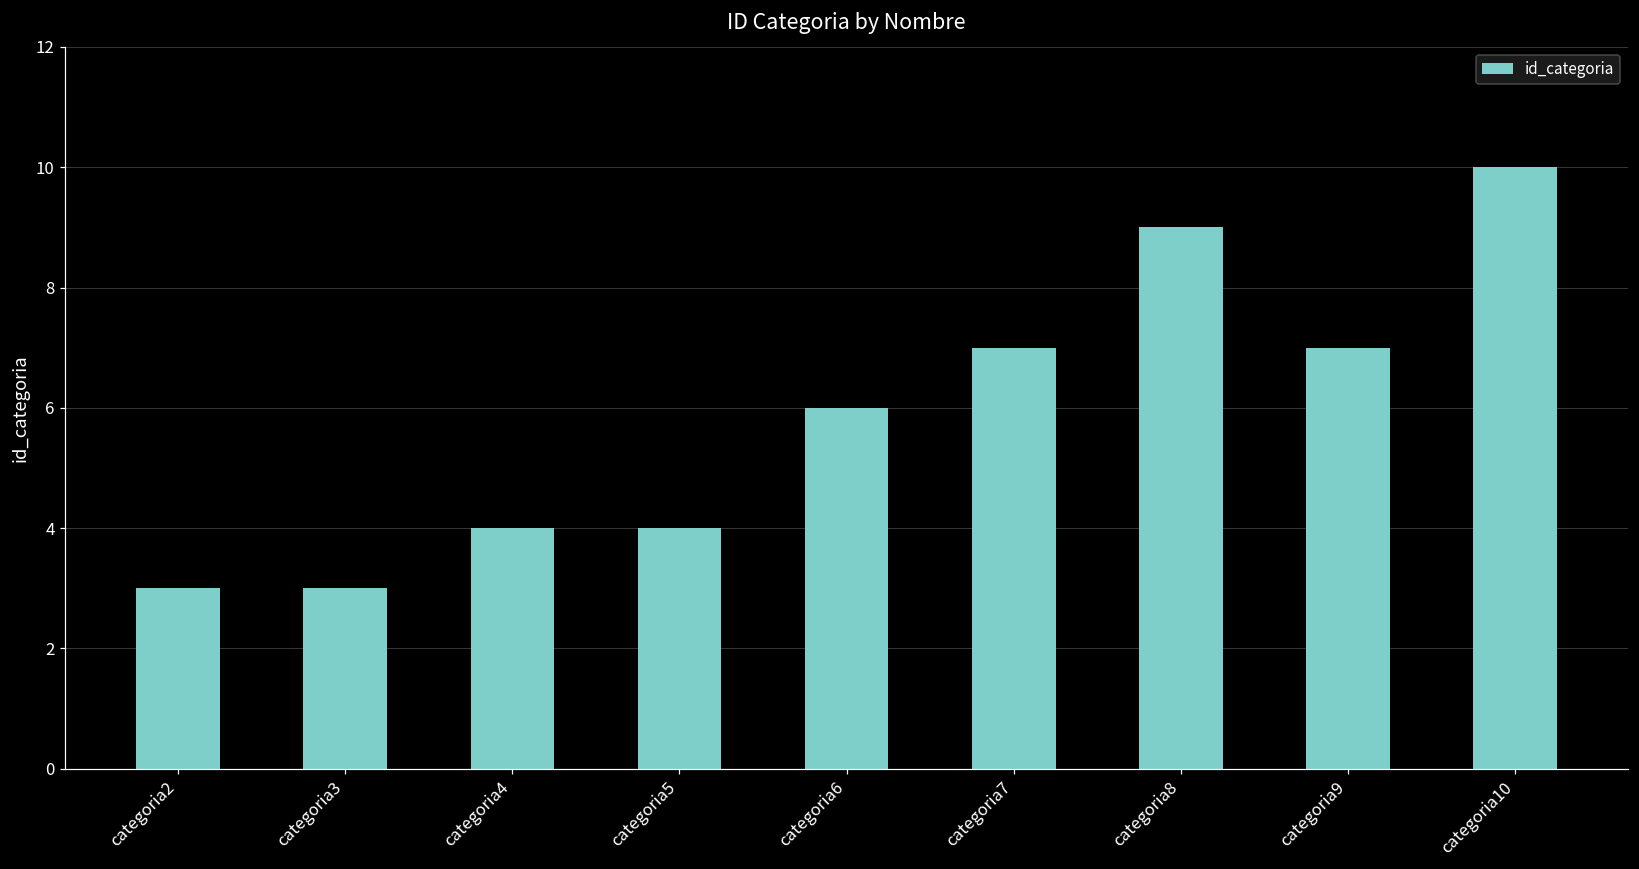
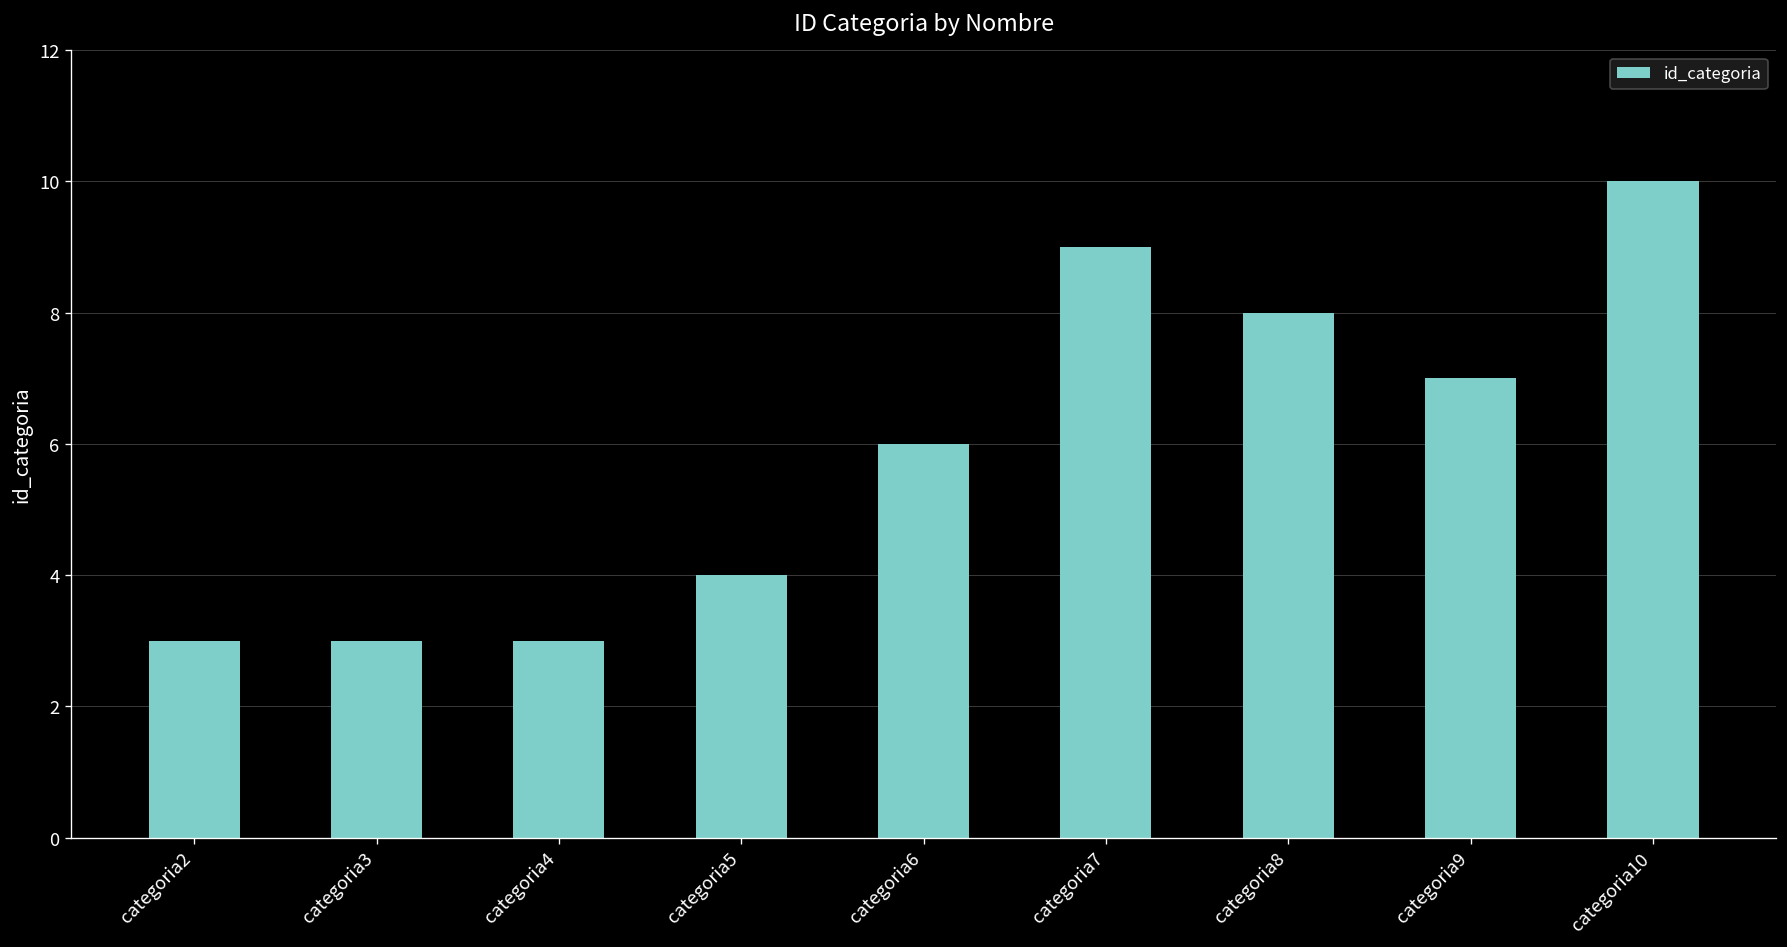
categoria4: 4 -> 3
categoria7: 7 -> 9
categoria8: 9 -> 8
